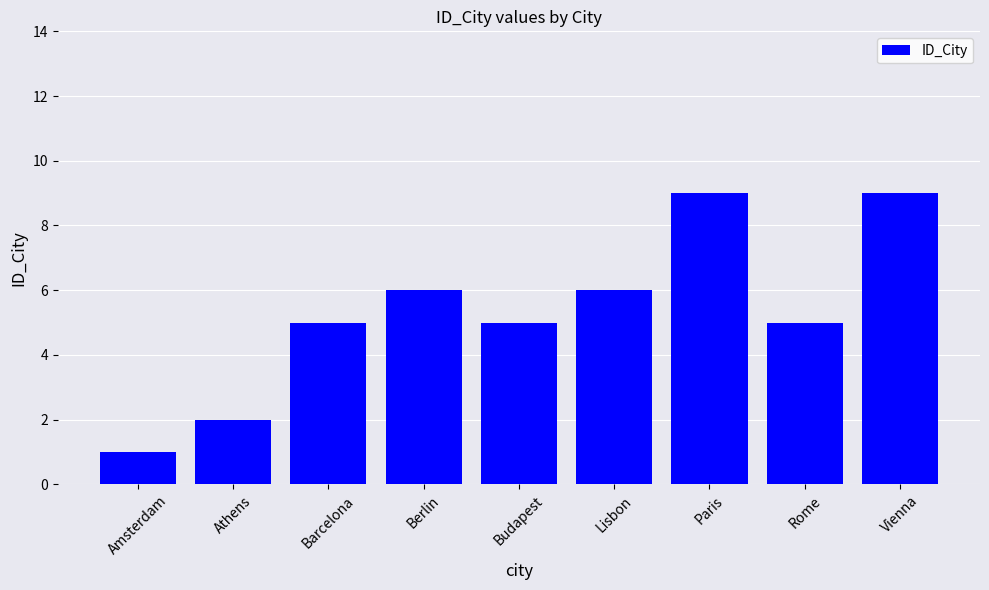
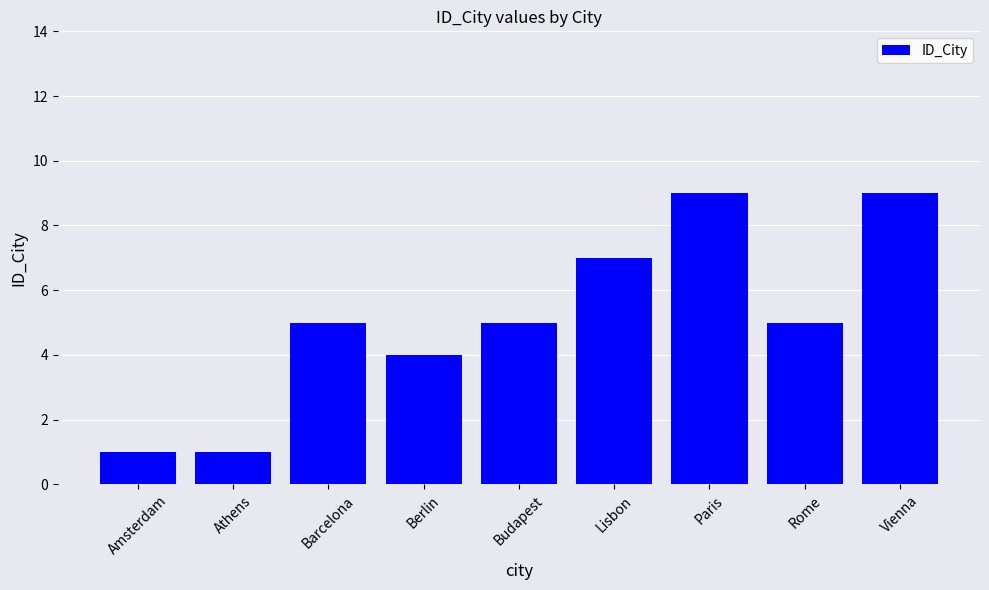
Athens: 2 -> 1
Berlin: 6 -> 4
Lisbon: 6 -> 7
